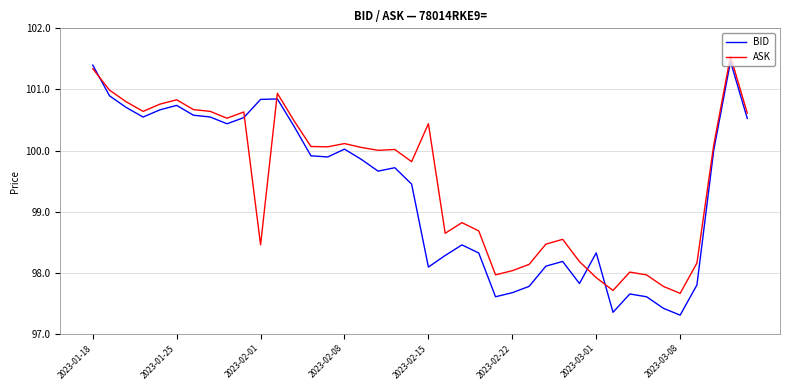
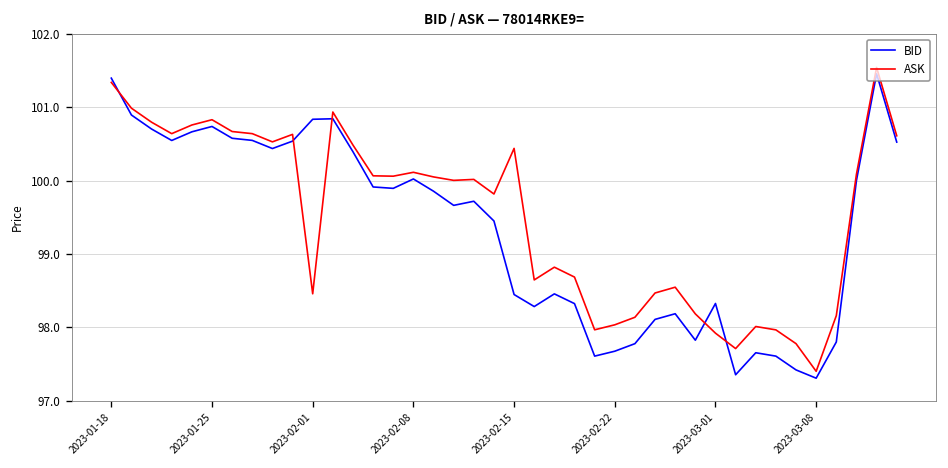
BID, 2023-02-15: 98.1 -> 98.4
ASK, 2023-03-08: 97.7 -> 97.4
